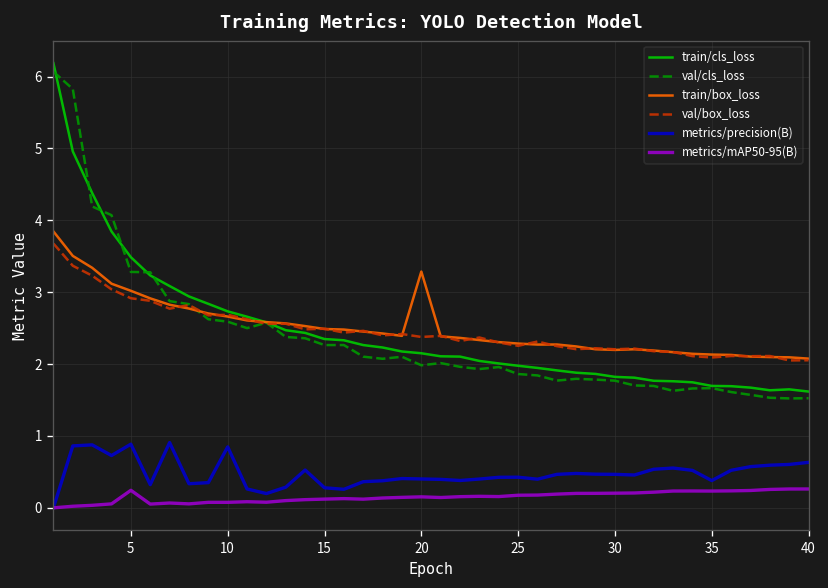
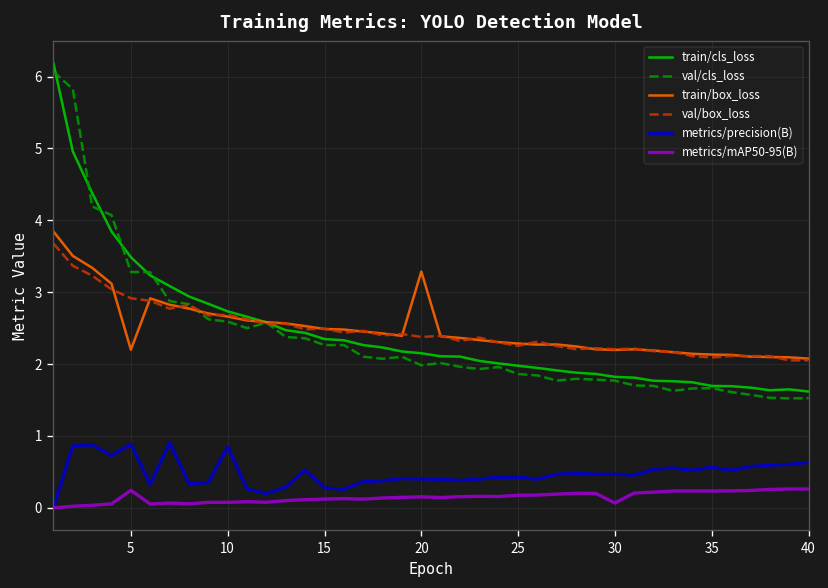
train/box_loss, 5: 3.0 -> 2.2
metrics/mAP50-95(B), 30: 0.2 -> 0.1
metrics/precision(B), 35: 0.4 -> 0.6
